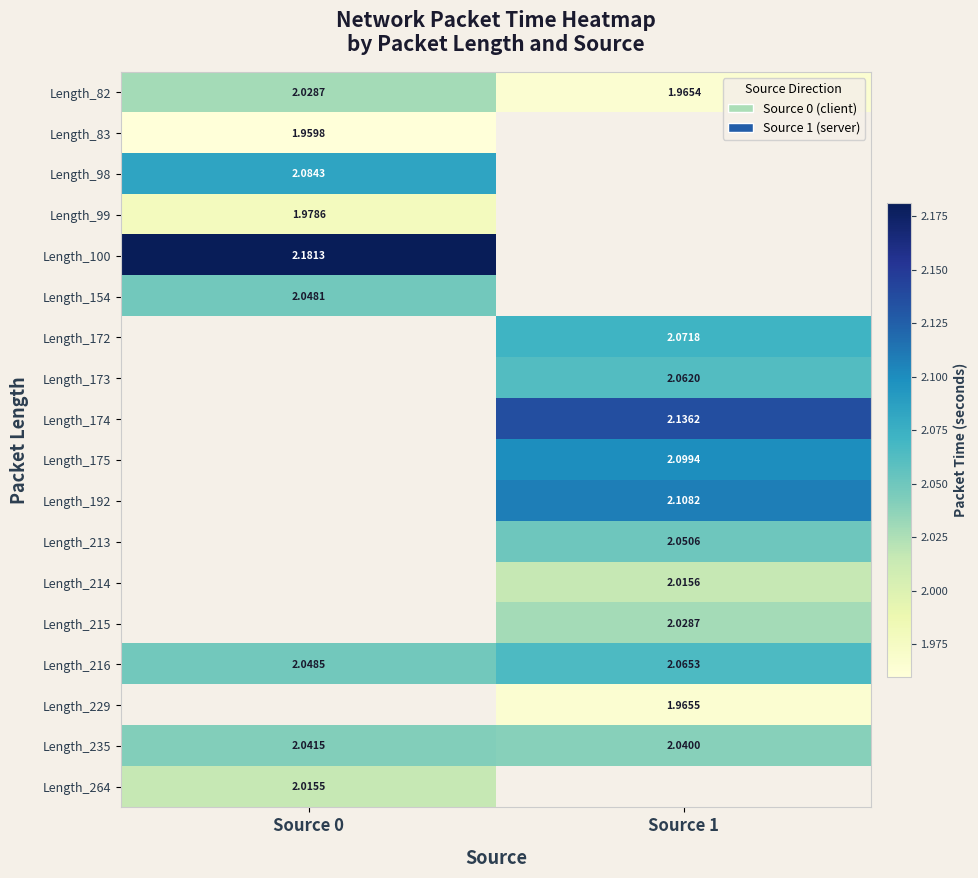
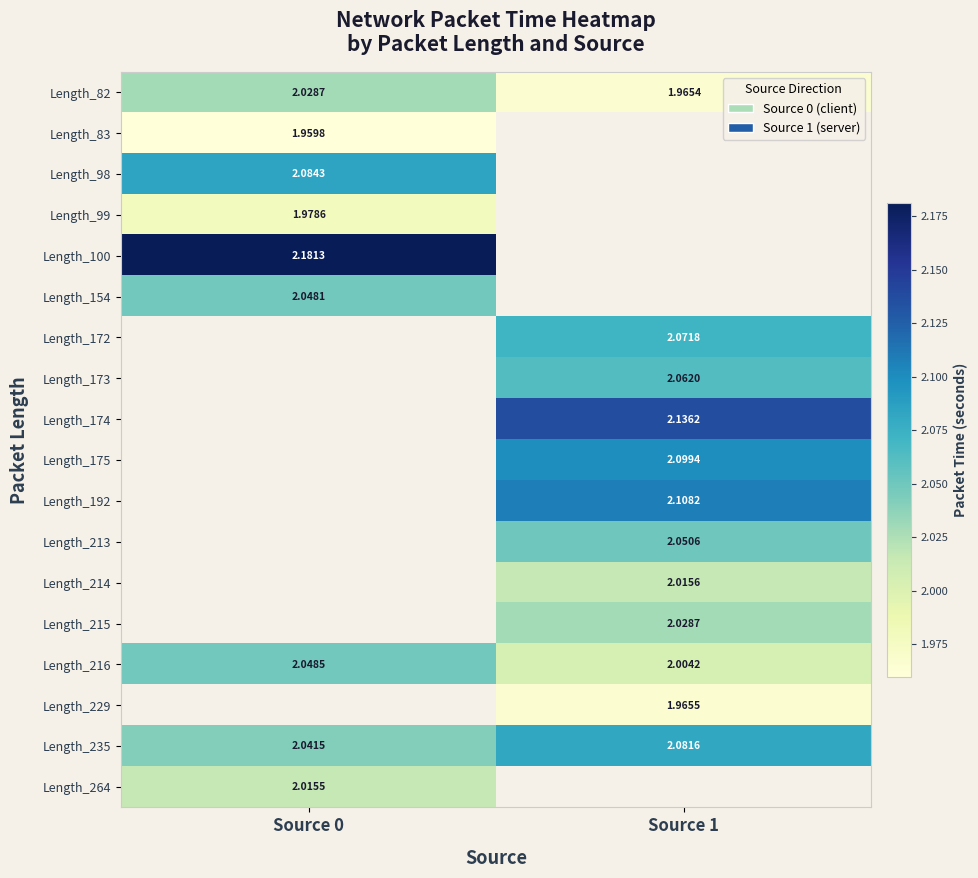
Length_216, Source 1: 2.0653 -> 2.0042
Length_235, Source 1: 2.0400 -> 2.0816
